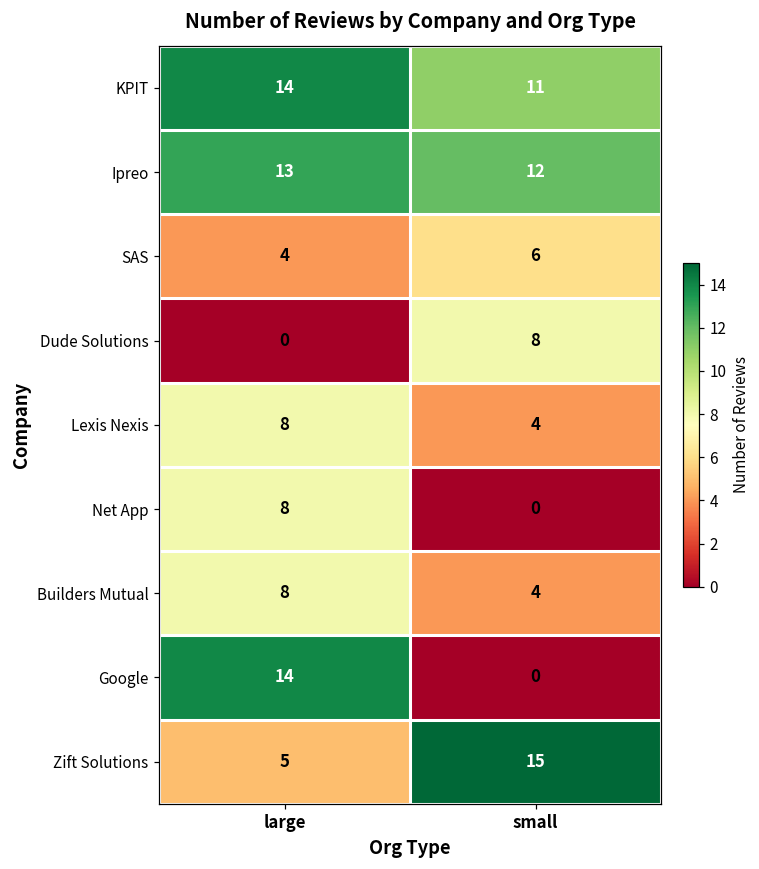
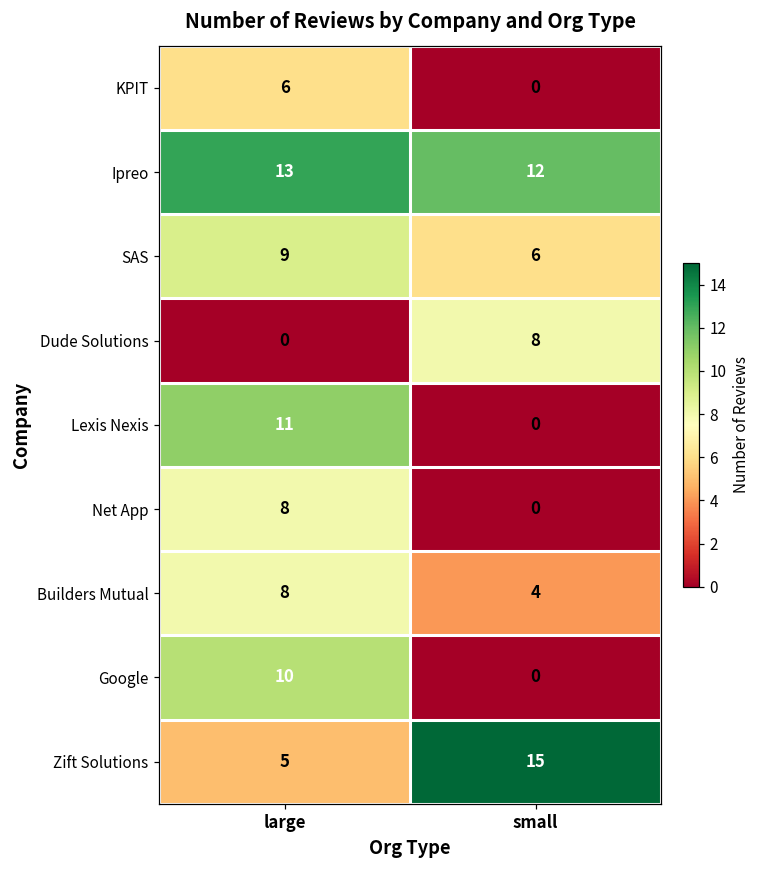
KPIT, large: 14 -> 6
KPIT, small: 11 -> 0
SAS, large: 4 -> 9
Lexis Nexis, large: 8 -> 11
Lexis Nexis, small: 4 -> 0
Google, large: 14 -> 10
